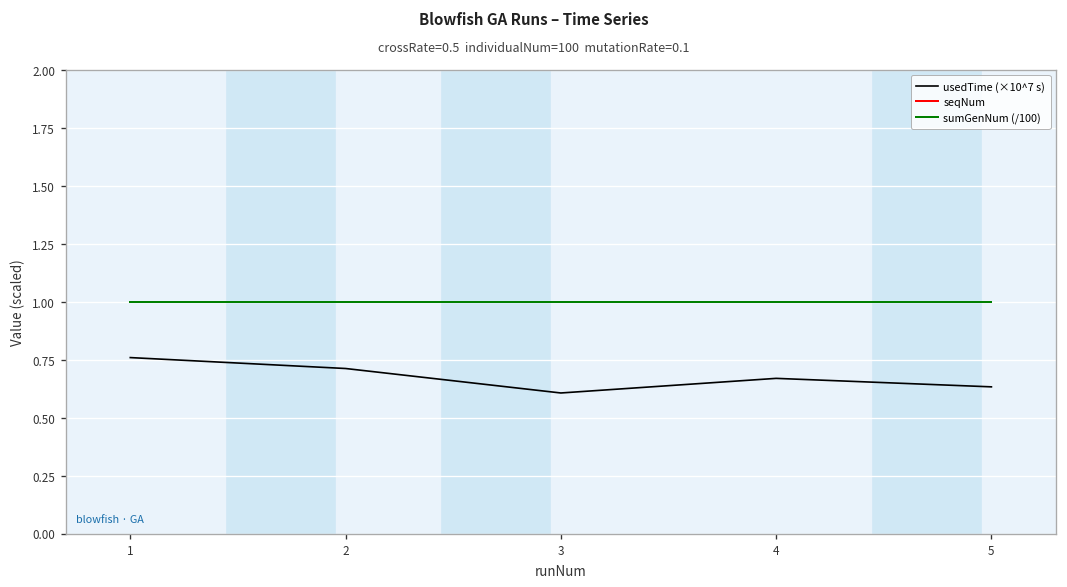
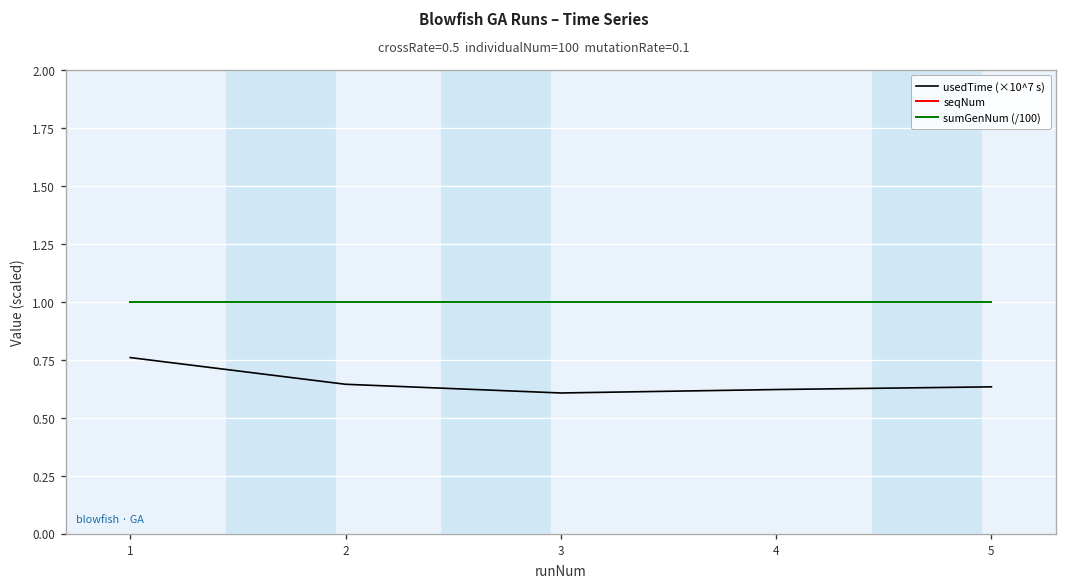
usedTime (×10^7 s), 2: 0.71 -> 0.64
usedTime (×10^7 s), 4: 0.67 -> 0.62
